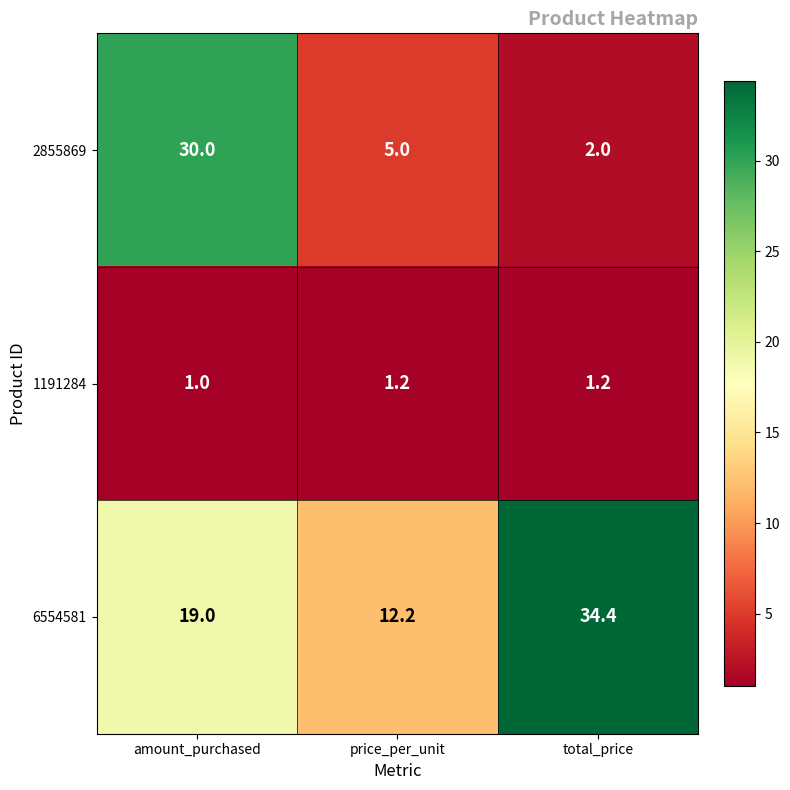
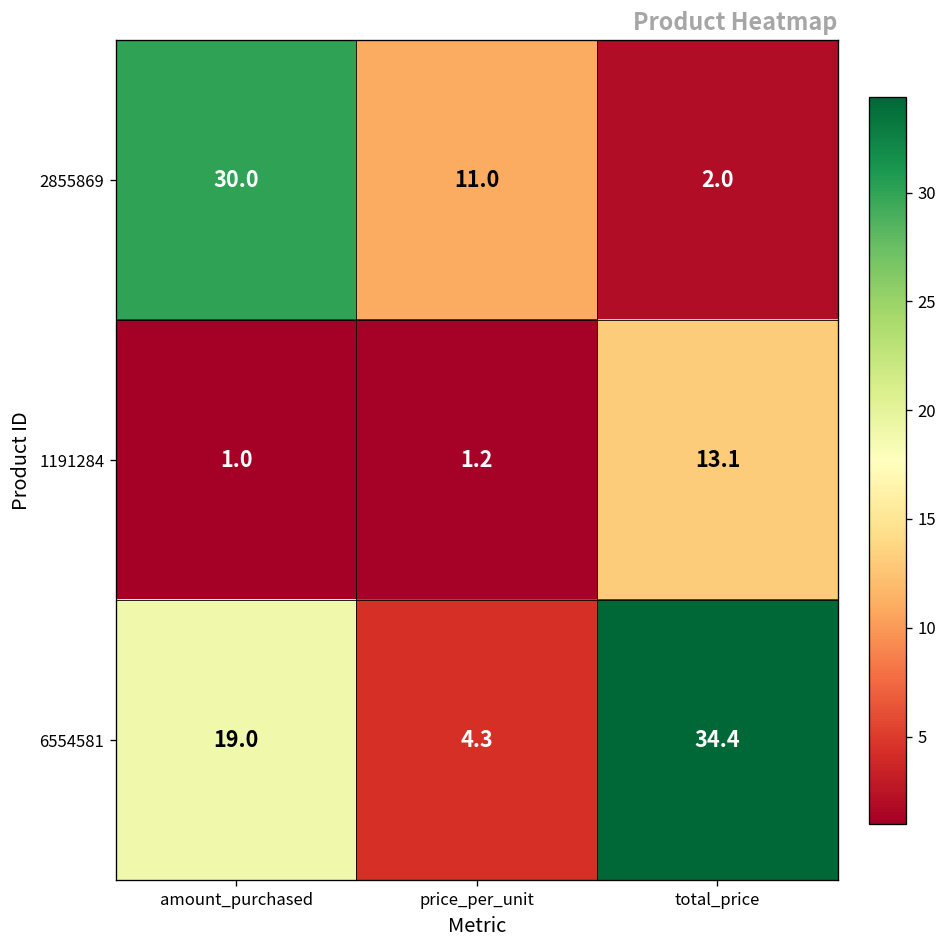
2855869, price_per_unit: 5.0 -> 11.0
1191284, total_price: 1.2 -> 13.1
6554581, price_per_unit: 12.2 -> 4.3
